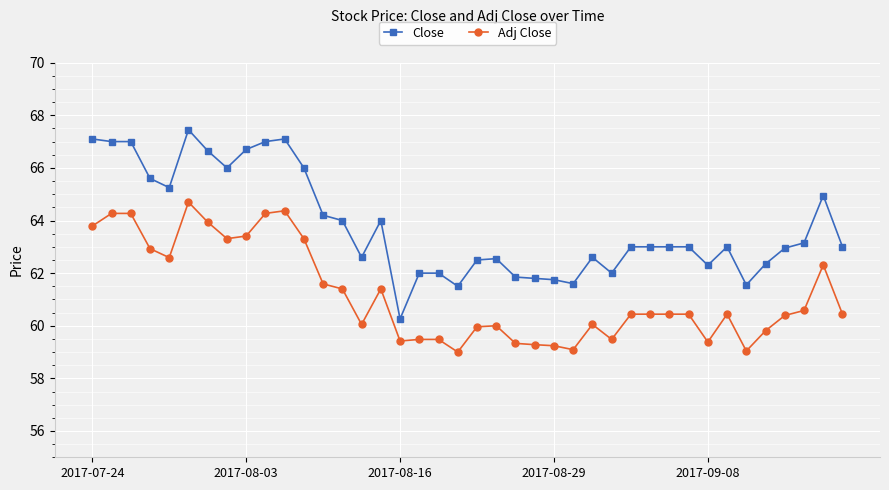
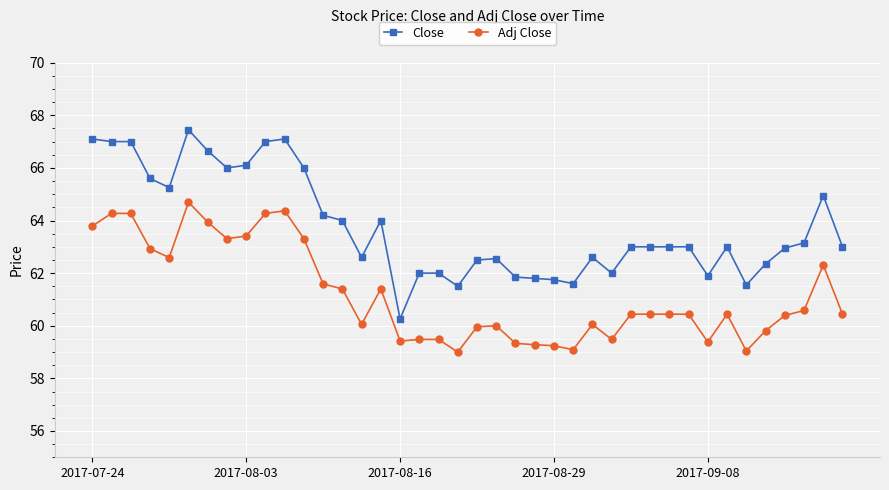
Close, 2017-08-03: 66.7 -> 66.1
Close, 2017-09-08: 62.3 -> 61.9
